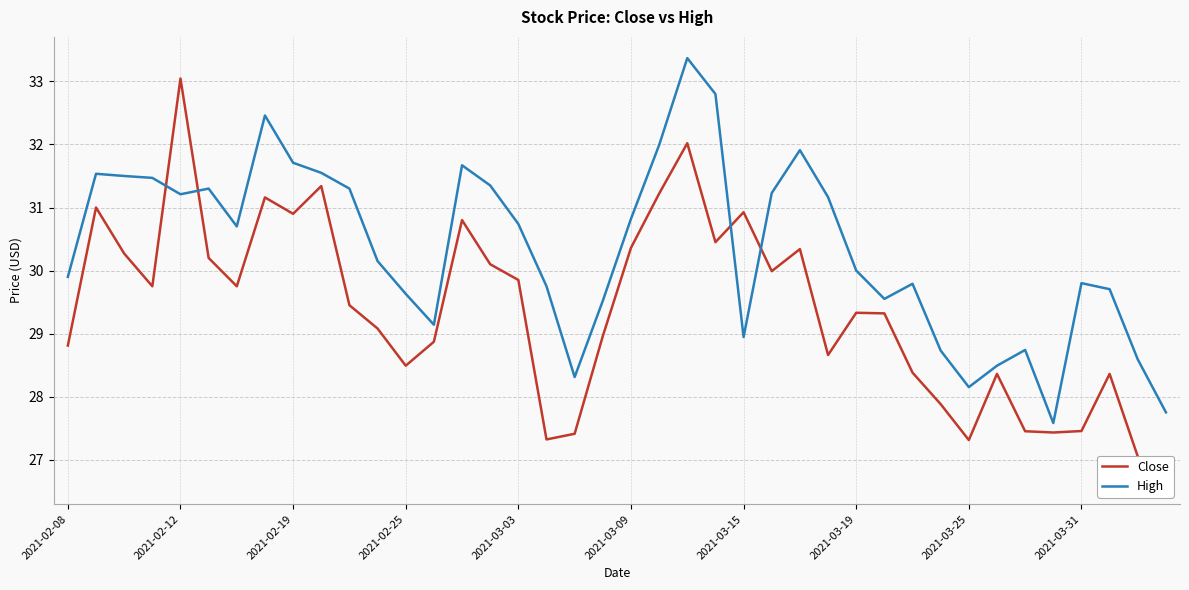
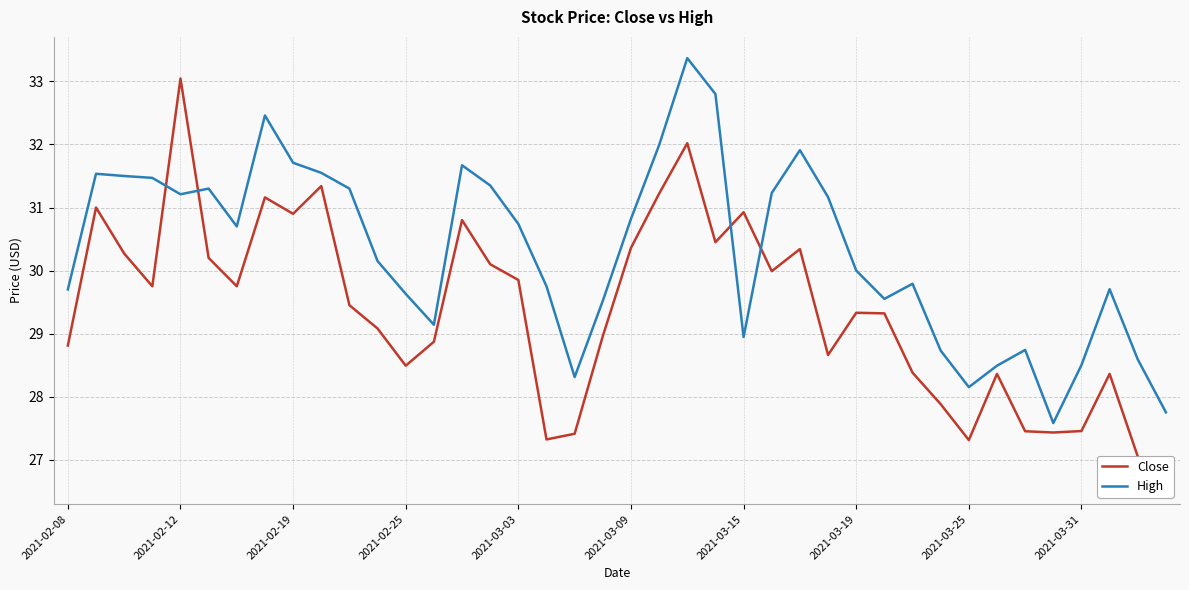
High, 2021-02-08: 29.9 -> 29.7
High, 2021-03-31: 29.8 -> 28.5
